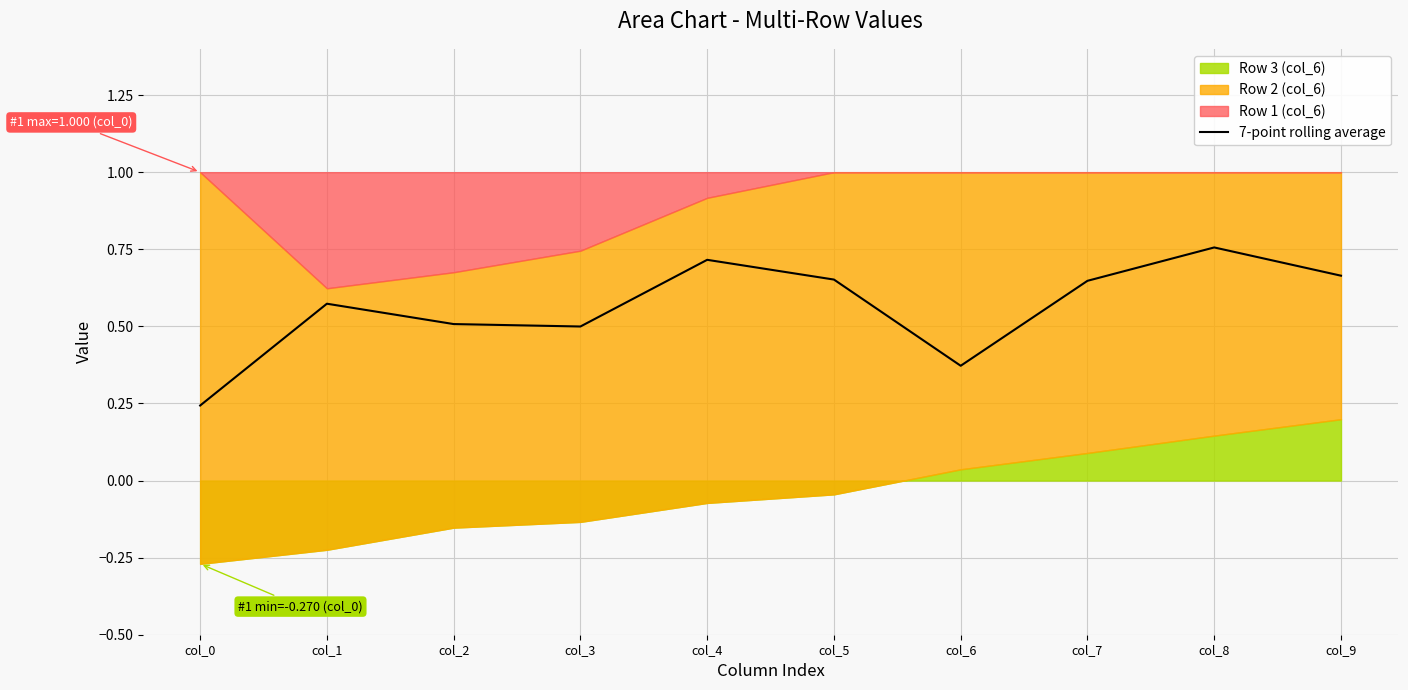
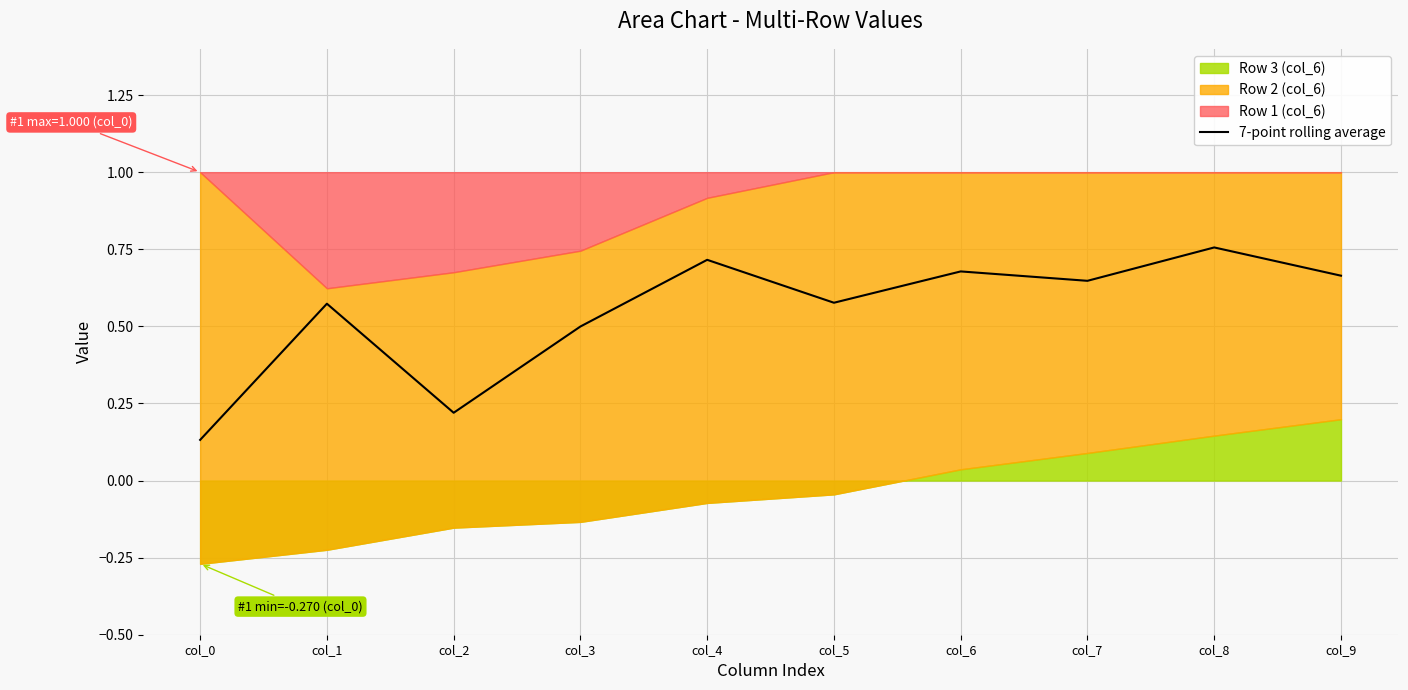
7-point rolling average, col_0: 0.24 -> 0.13
7-point rolling average, col_2: 0.51 -> 0.22
7-point rolling average, col_5: 0.65 -> 0.58
7-point rolling average, col_6: 0.37 -> 0.68
